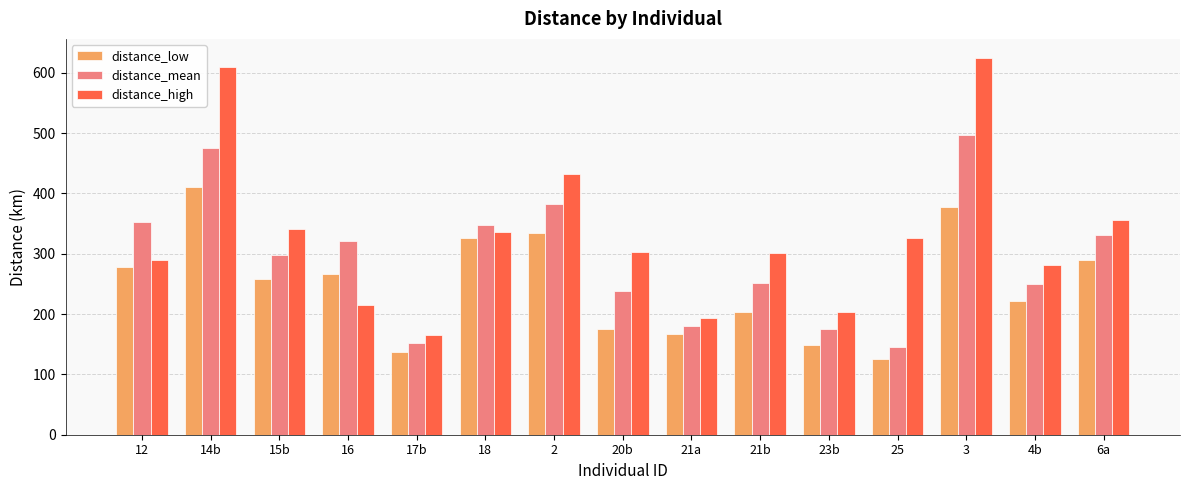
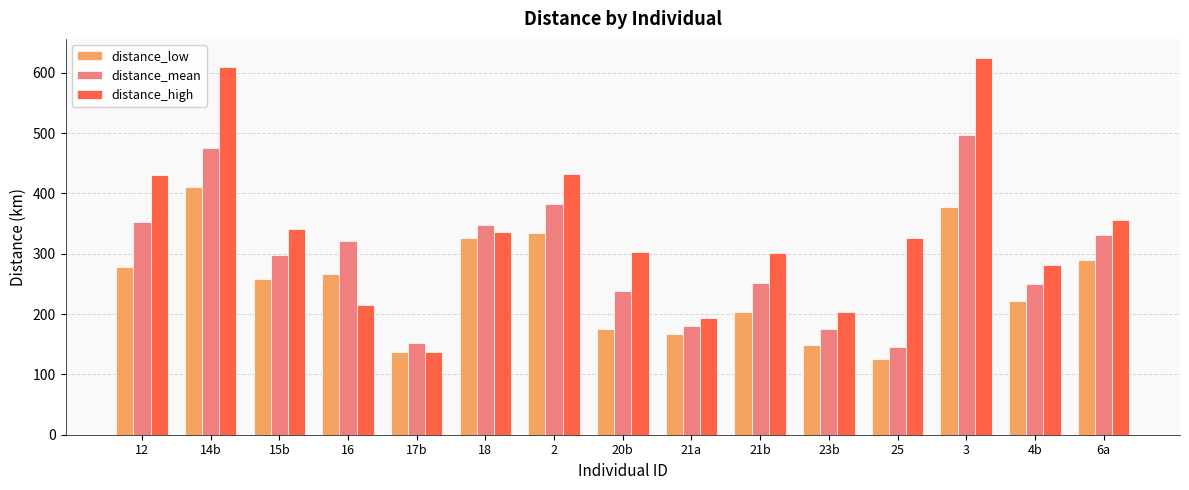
distance_high, 12: 290 -> 430
distance_high, 17b: 170 -> 140
